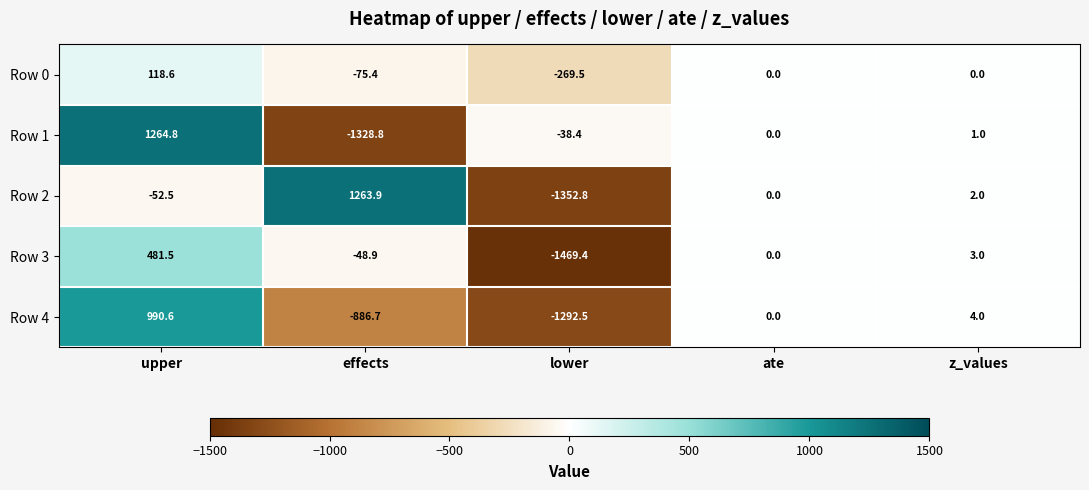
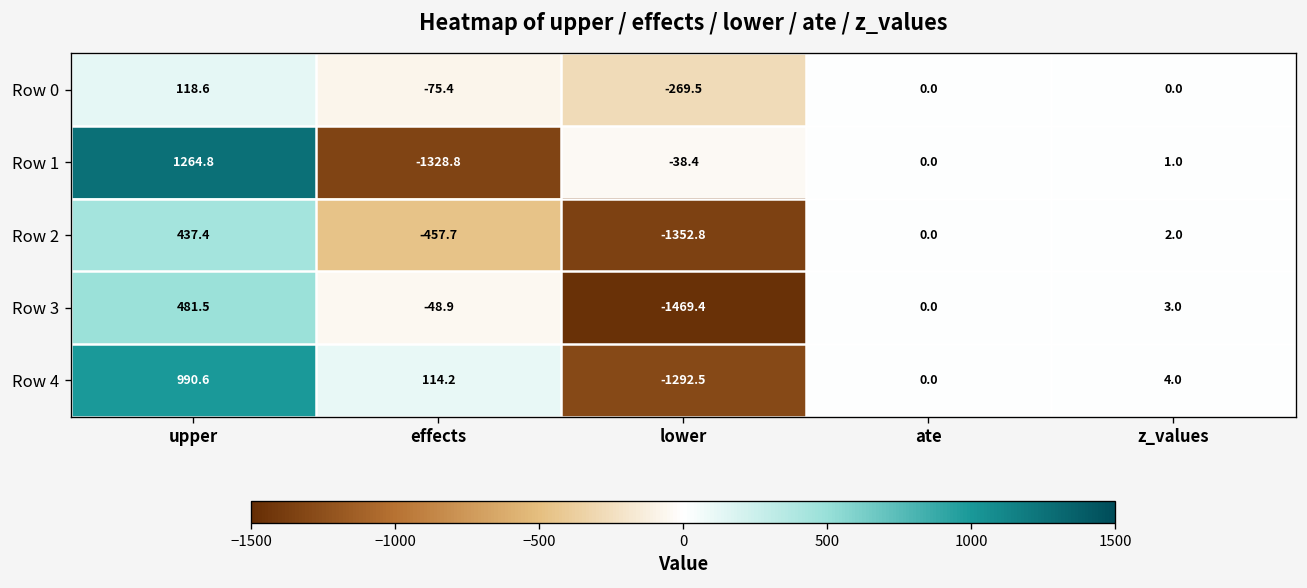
Row 2, upper: -52.5 -> 437.4
Row 2, effects: 1263.9 -> -457.7
Row 4, effects: -886.7 -> 114.2
